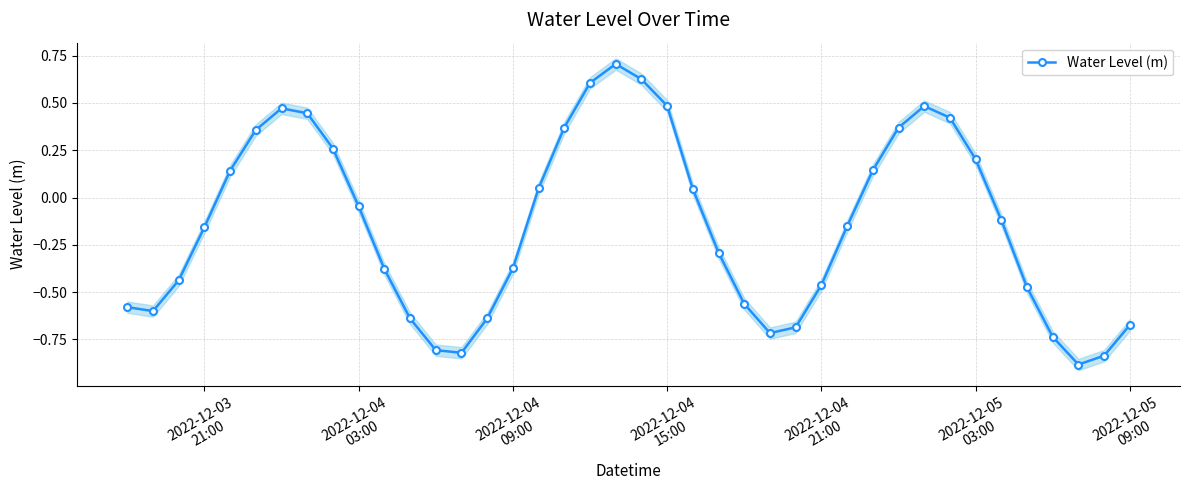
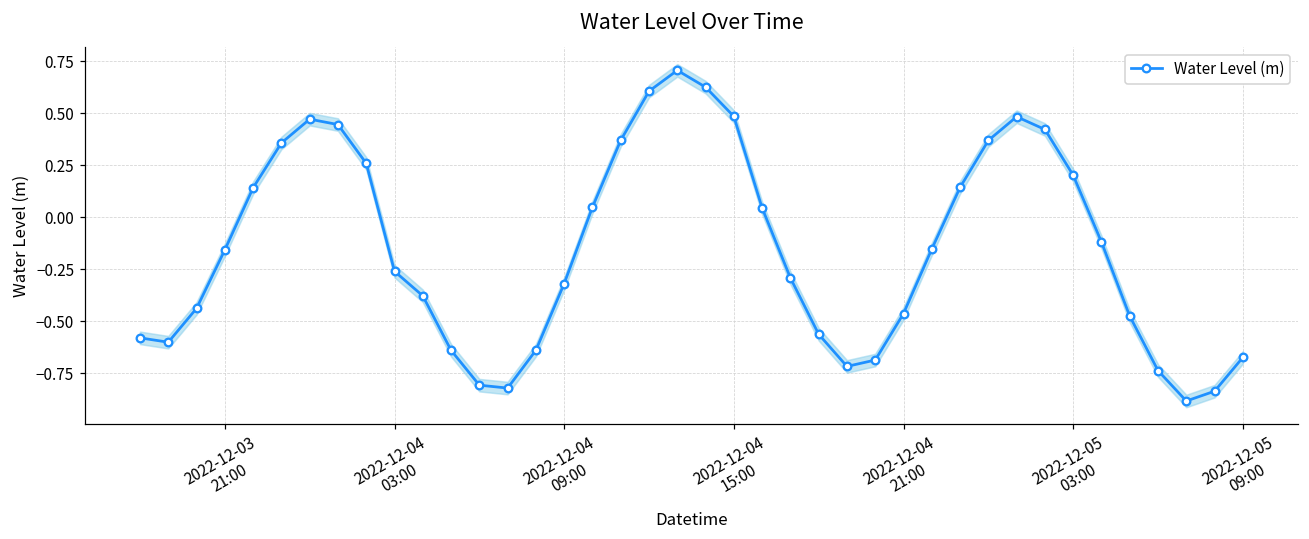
Water Level (m), 2022-12-04 03:00: -0.05 -> -0.26
Water Level (m), 2022-12-04 09:00: -0.37 -> -0.32
